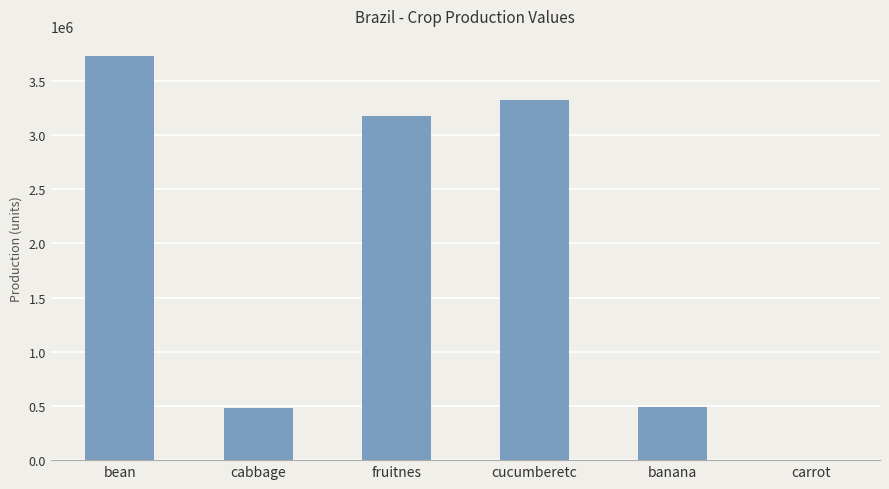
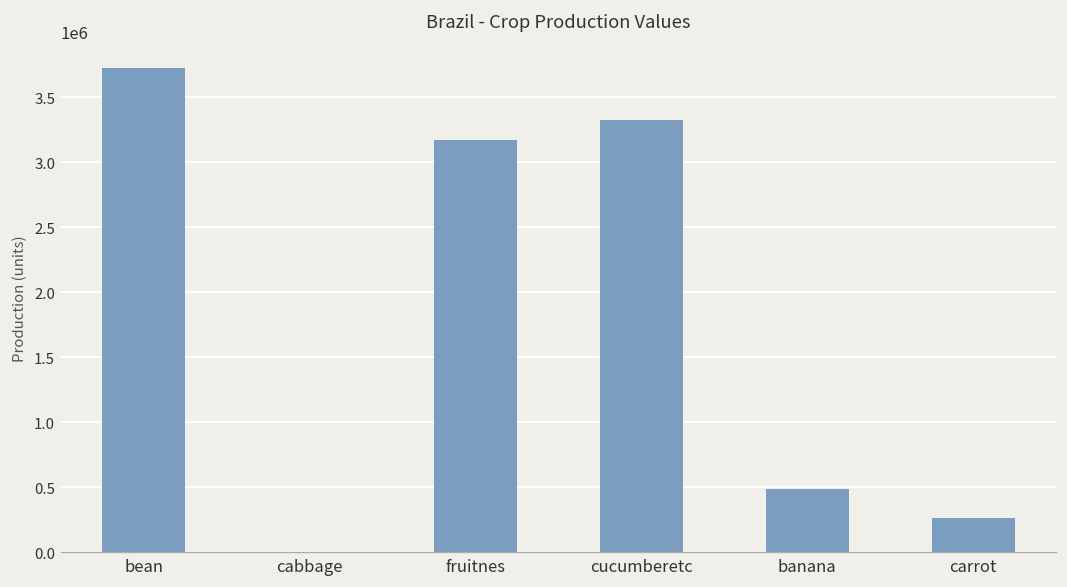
cabbage: 480000 -> 0
carrot: 0 -> 260000
